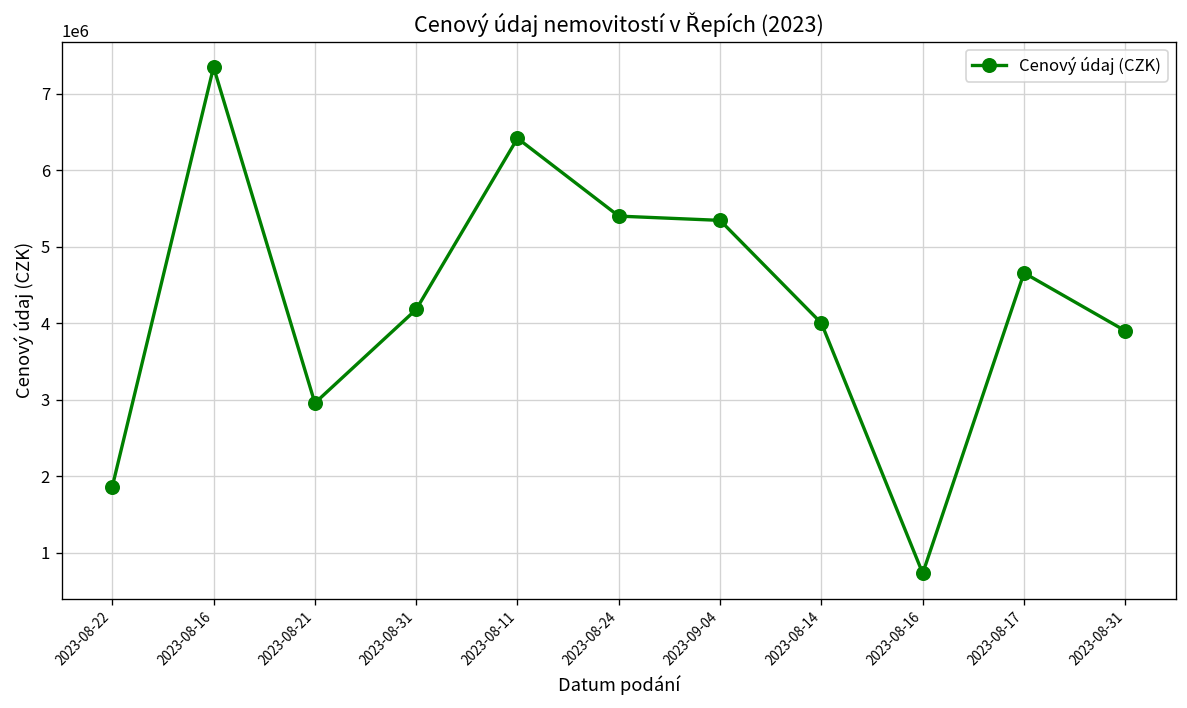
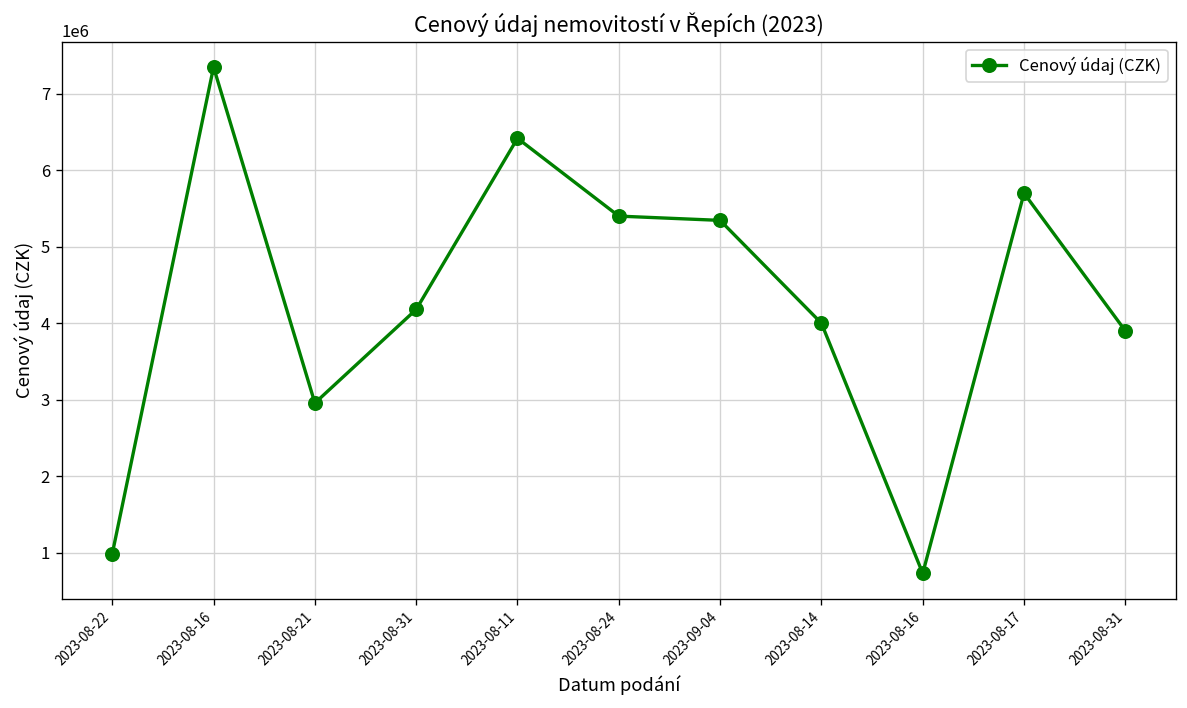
2023-08-22: 1900000 -> 1000000
2023-08-17: 4700000 -> 5700000
